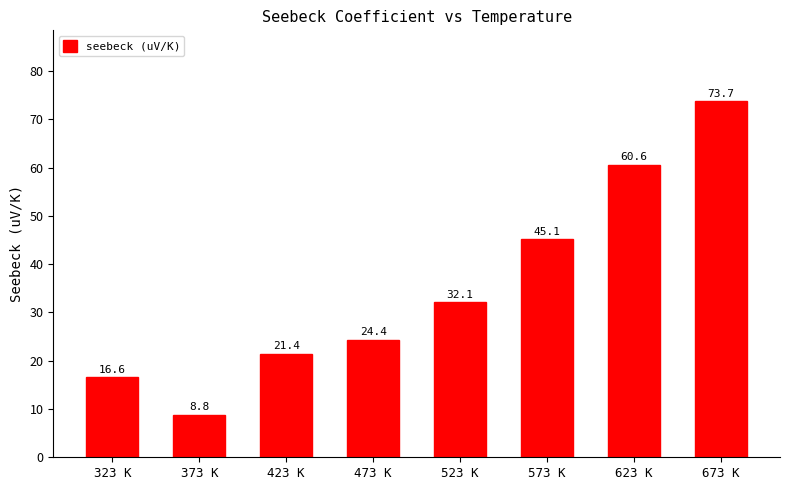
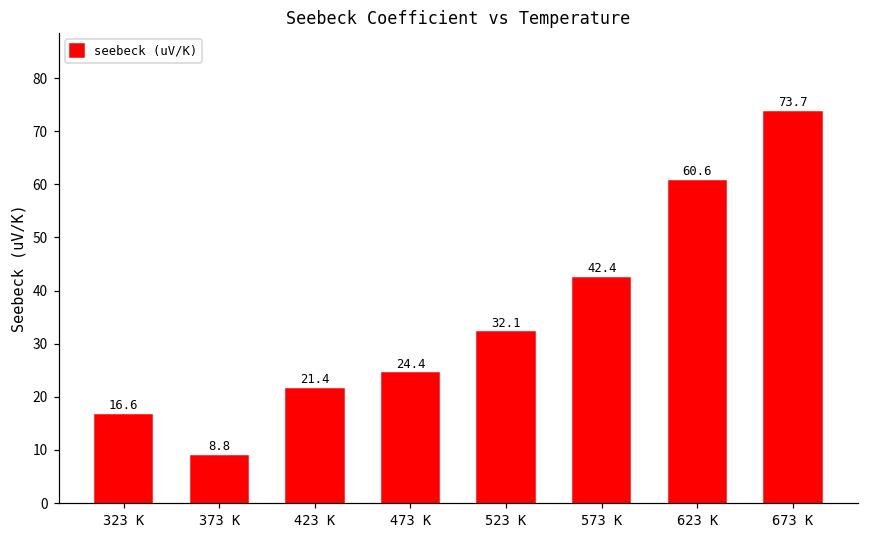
573 K: 45.1 -> 42.4
